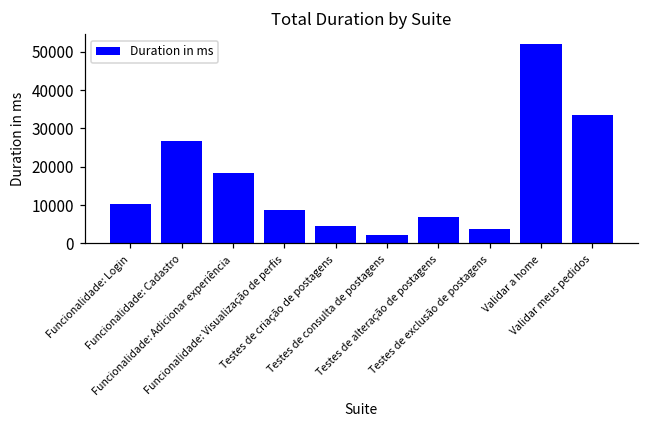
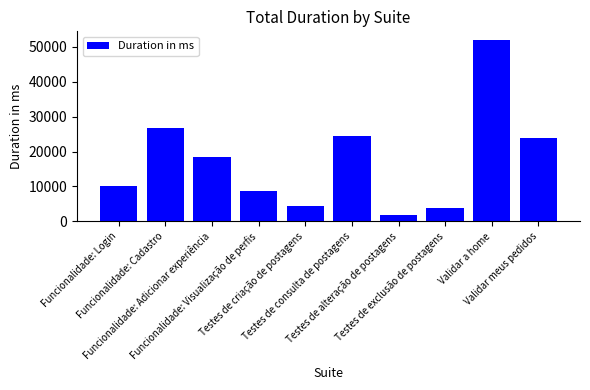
Testes de consulta de postagens: 2000 -> 24000
Testes de alteração de postagens: 7000 -> 2000
Validar meus pedidos: 33000 -> 24000
